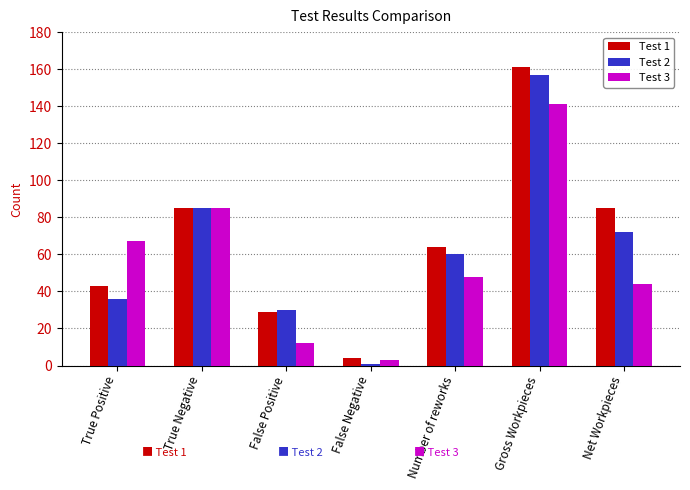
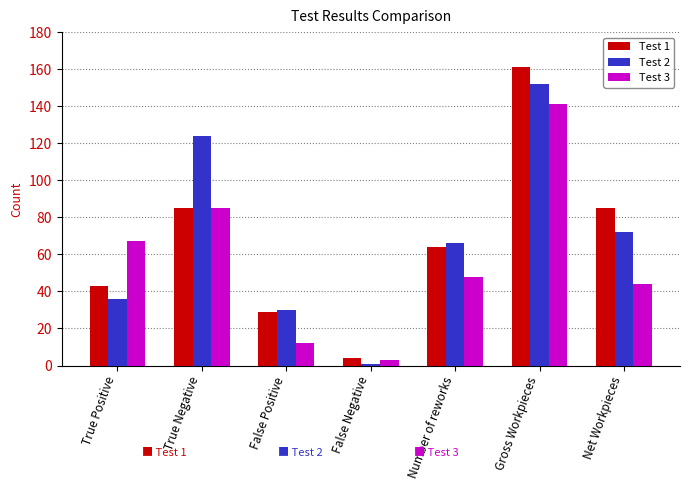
Test 2, True Negative: 85 -> 124
Test 2, Number of reworks: 60 -> 66
Test 2, Gross Workpieces: 157 -> 152
